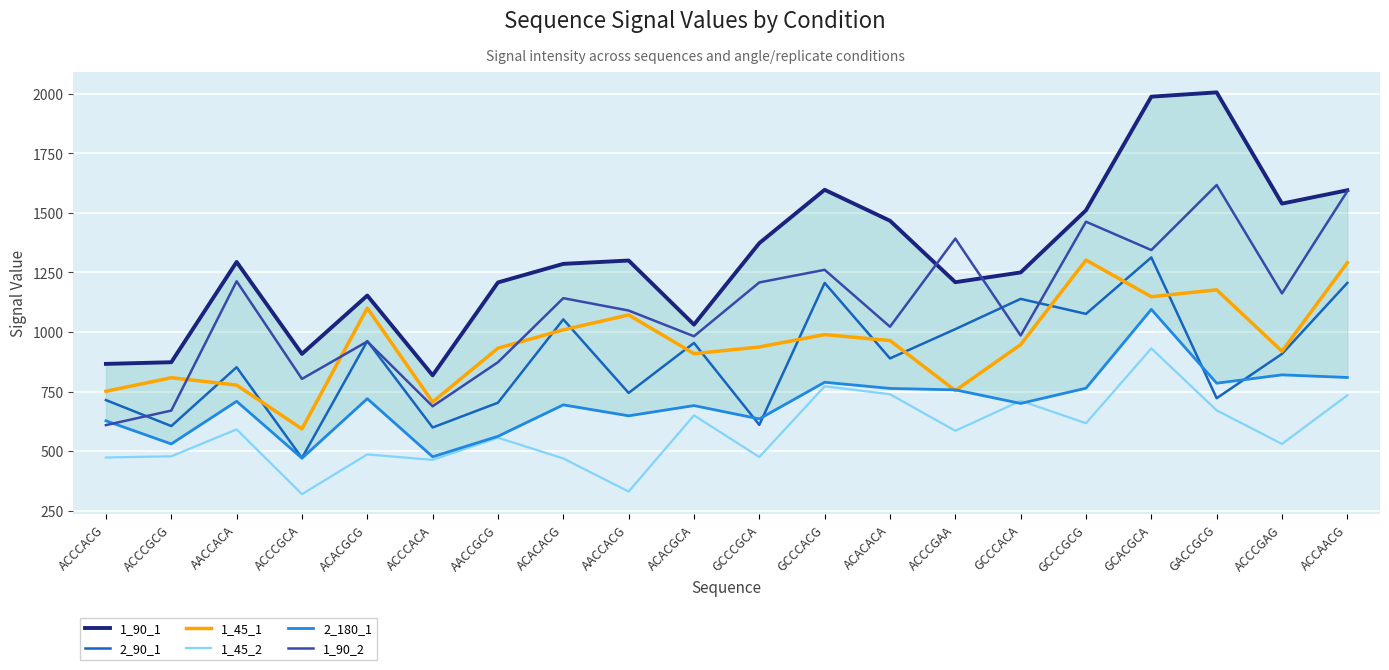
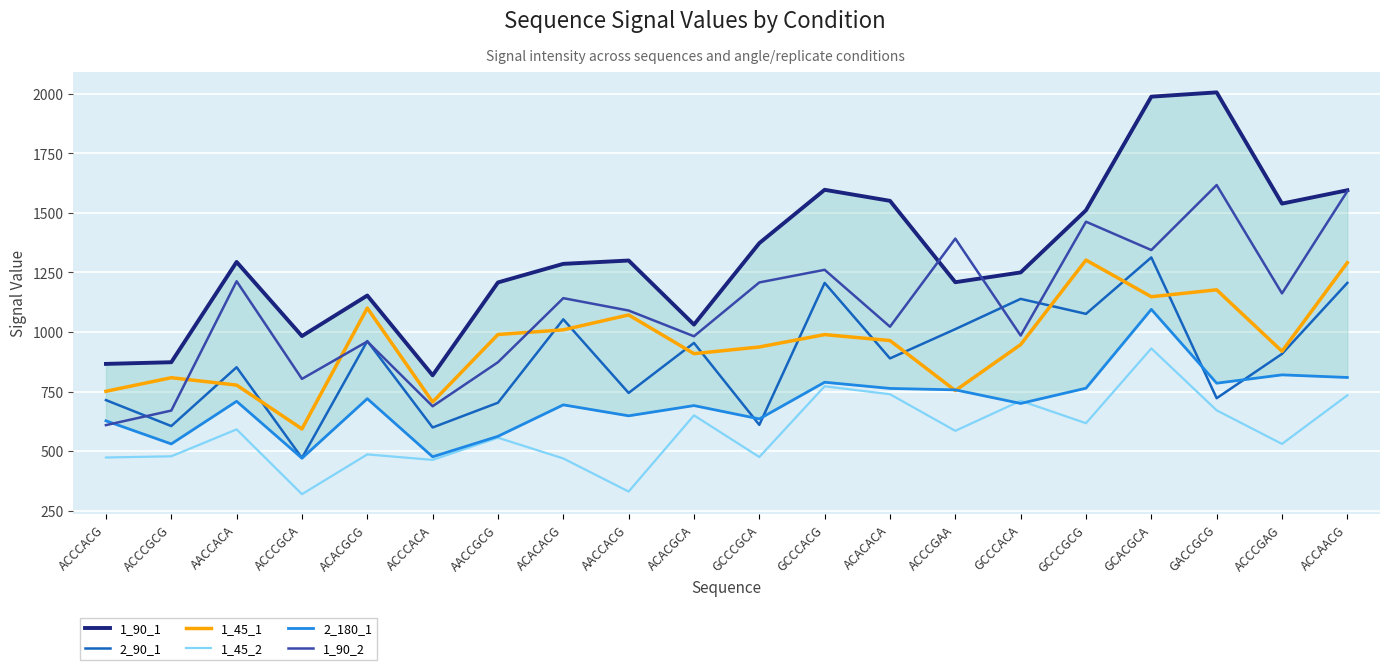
1_90_1, ACCCGCA: 910 -> 980
1_45_1, AACCGCG: 930 -> 990
1_90_1, ACACACA: 1470 -> 1550
